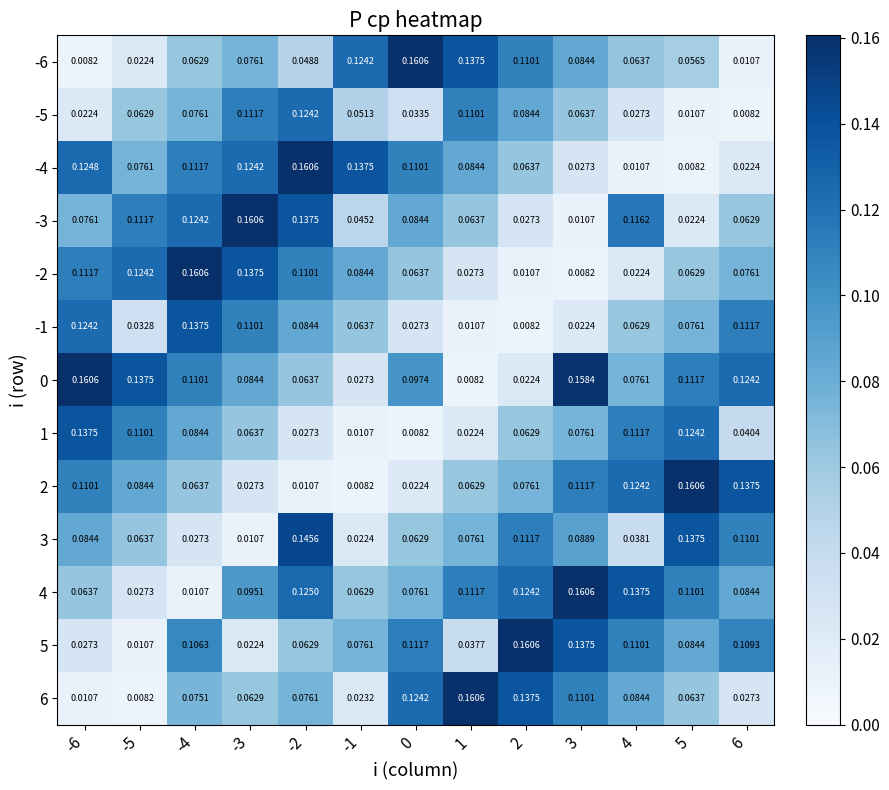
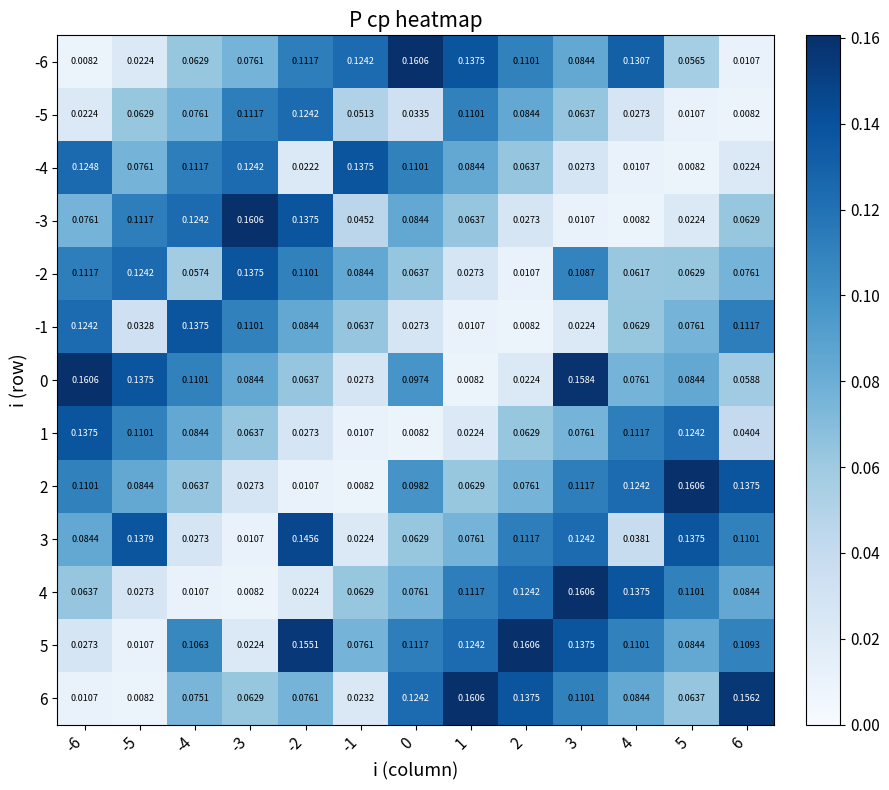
-6, -2: 0.0488 -> 0.1117
-6, 4: 0.0637 -> 0.1307
-4, -2: 0.1606 -> 0.0222
-3, 4: 0.1162 -> 0.0082
-2, -4: 0.1606 -> 0.0574
-2, 3: 0.0082 -> 0.1087
-2, 4: 0.0224 -> 0.0617
0, 5: 0.1117 -> 0.0844
0, 6: 0.1242 -> 0.0588
2, 0: 0.0224 -> 0.0982
3, -5: 0.0637 -> 0.1379
3, 3: 0.0889 -> 0.1242
4, -3: 0.0951 -> 0.0082
4, -2: 0.1250 -> 0.0224
5, -2: 0.0629 -> 0.1551
5, 1: 0.0377 -> 0.1242
6, 6: 0.0273 -> 0.1562
